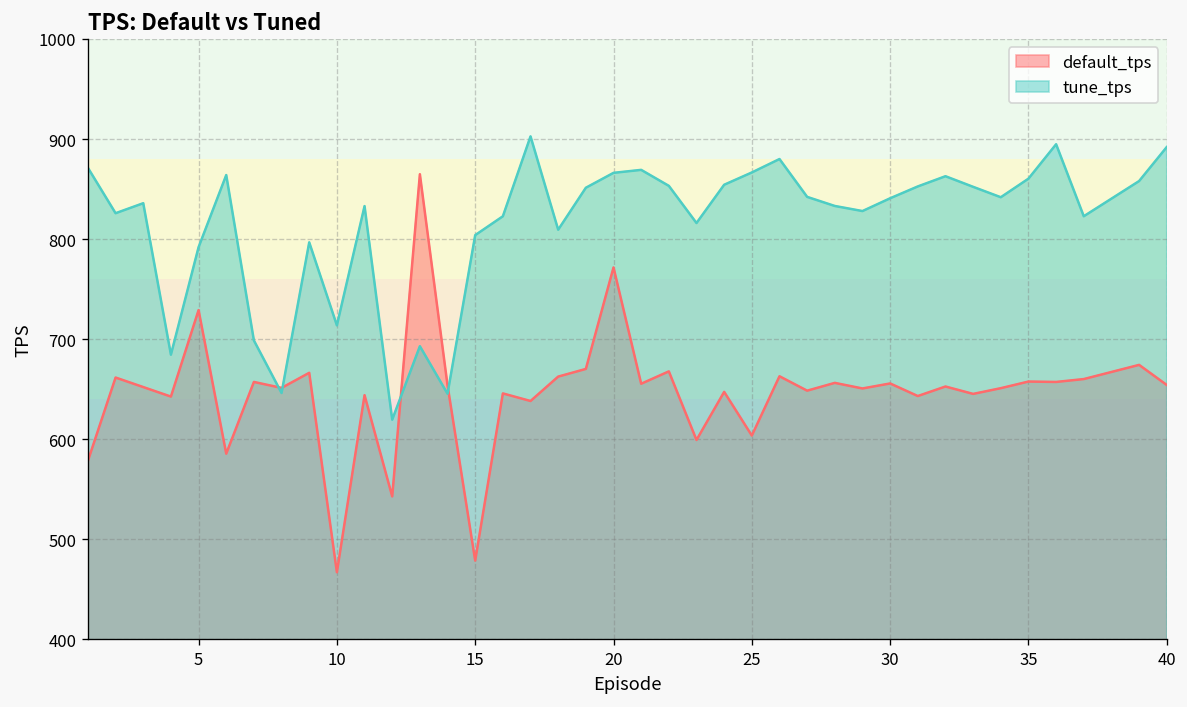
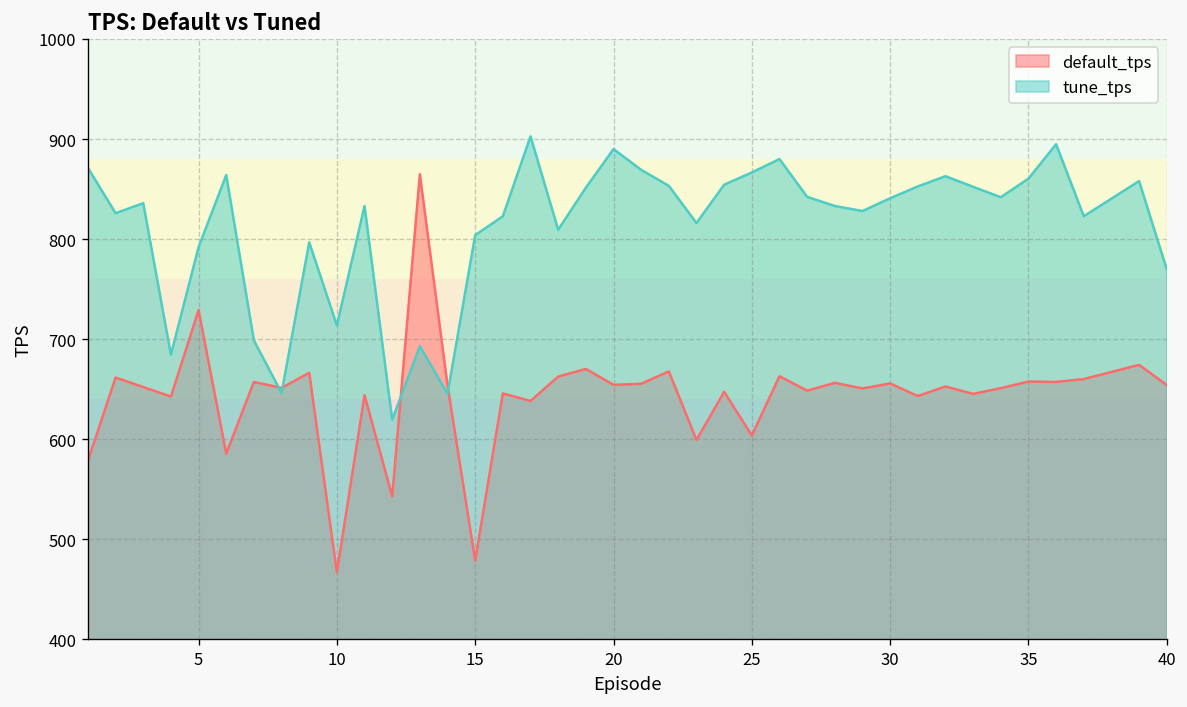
default_tps, 20: 770 -> 650
tune_tps, 20: 870 -> 890
tune_tps, 40: 890 -> 770
